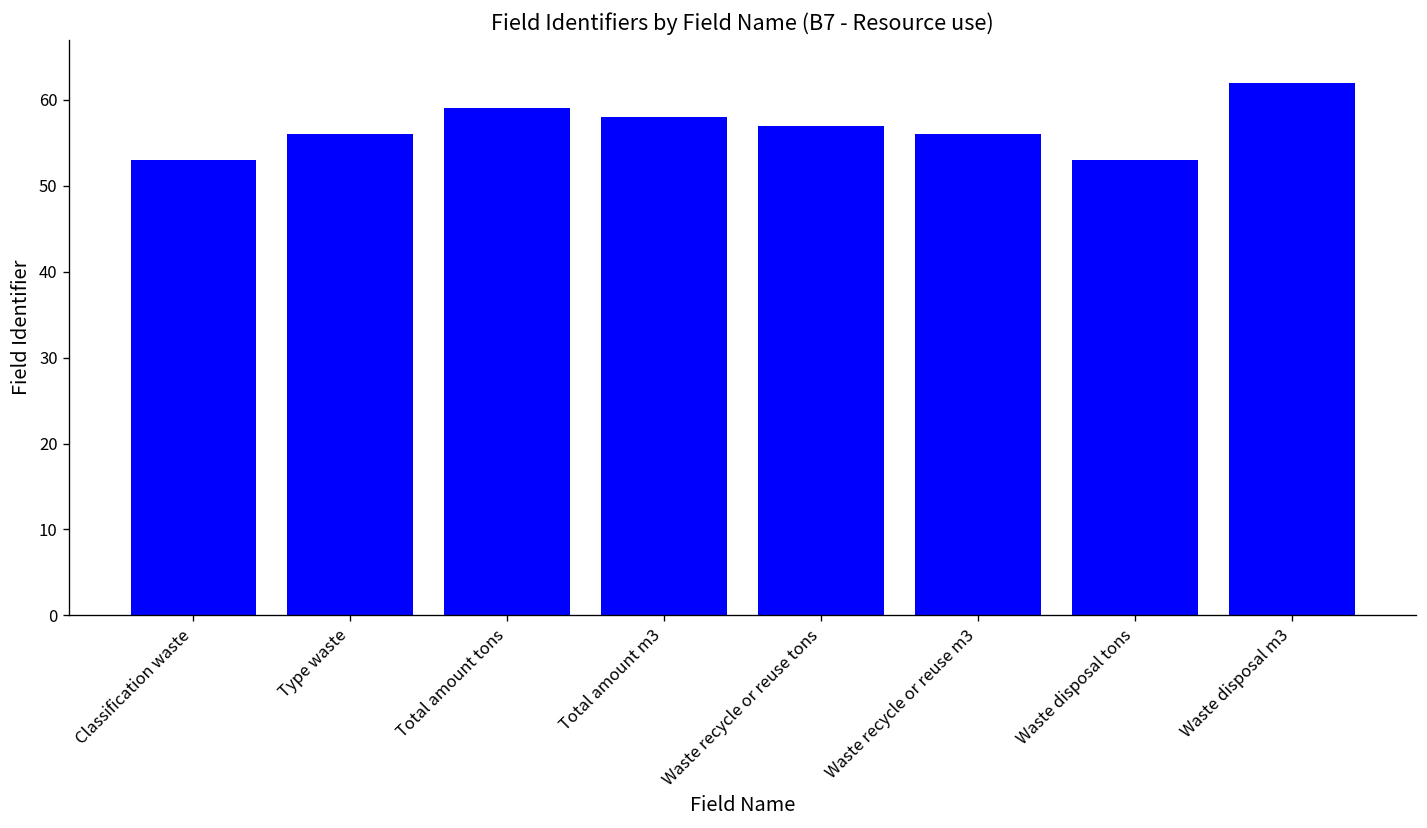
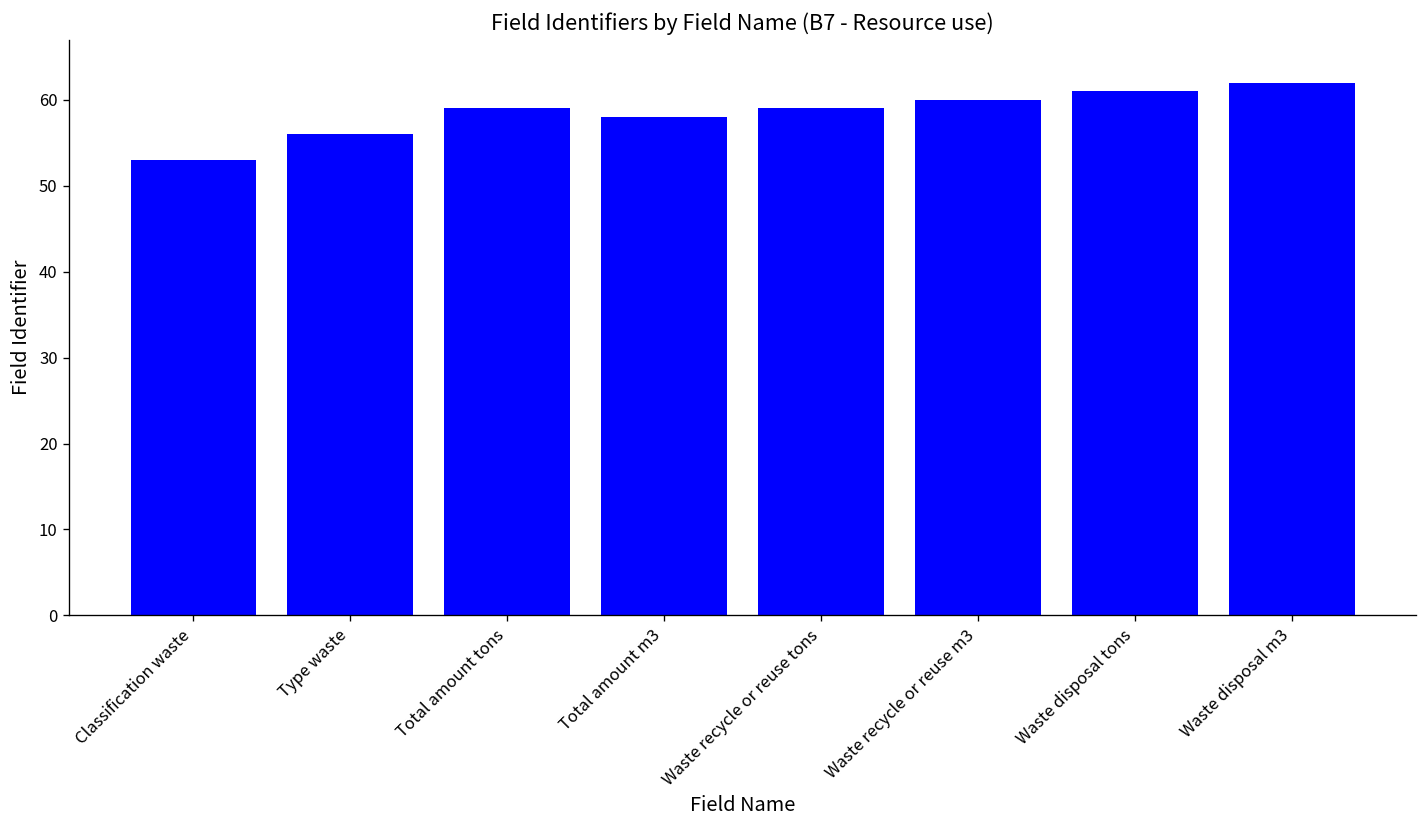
Waste recycle or reuse tons: 57 -> 59
Waste recycle or reuse m3: 56 -> 60
Waste disposal tons: 53 -> 61
